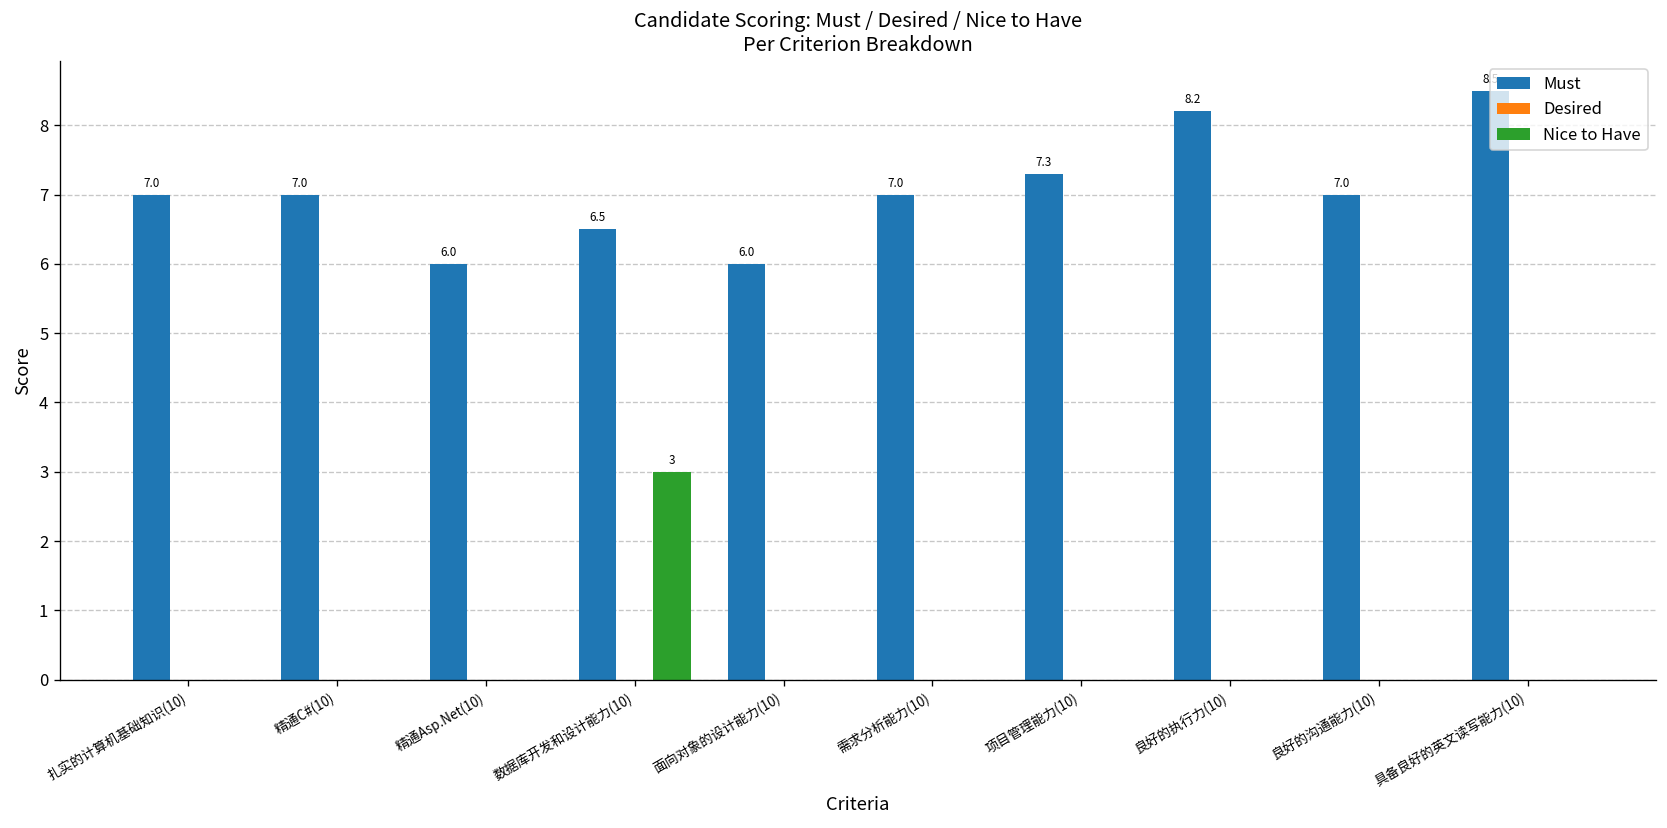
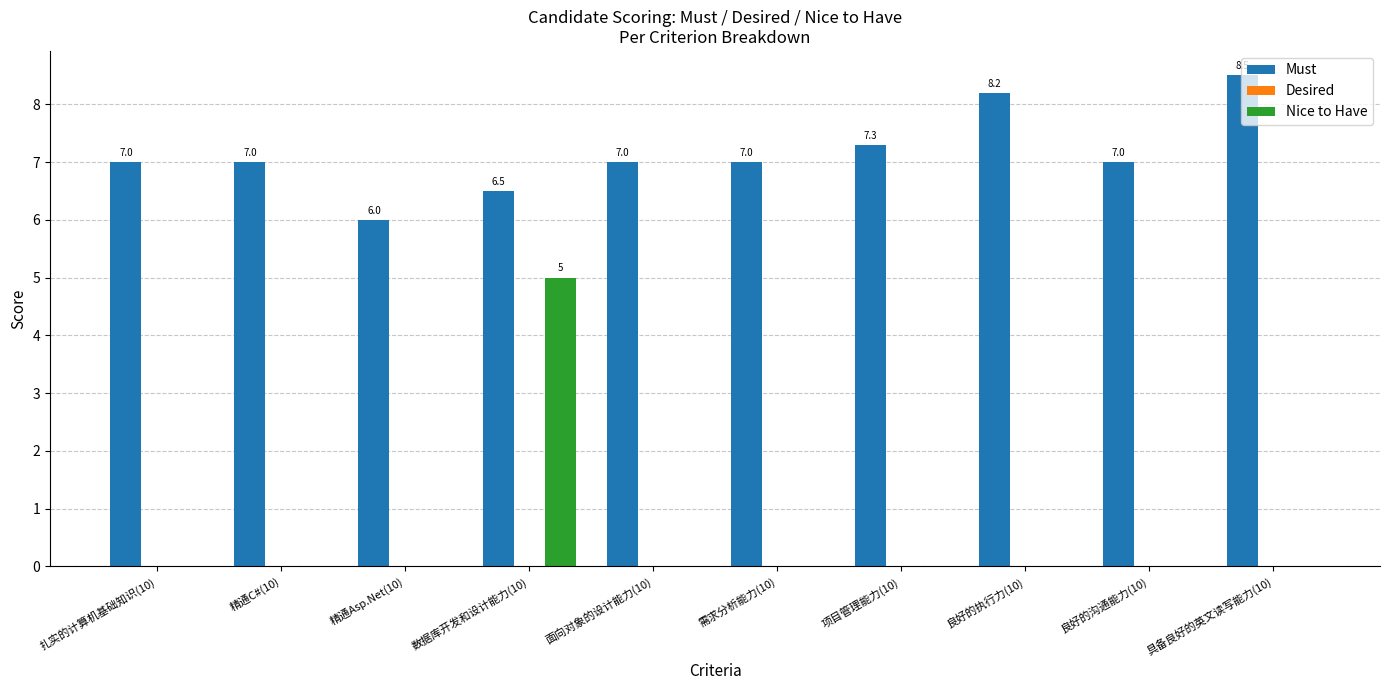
Nice to Have, 数据库开发和设计能力(10): 3 -> 5
Must, 面向对象的设计能力(10): 6.0 -> 7.0
